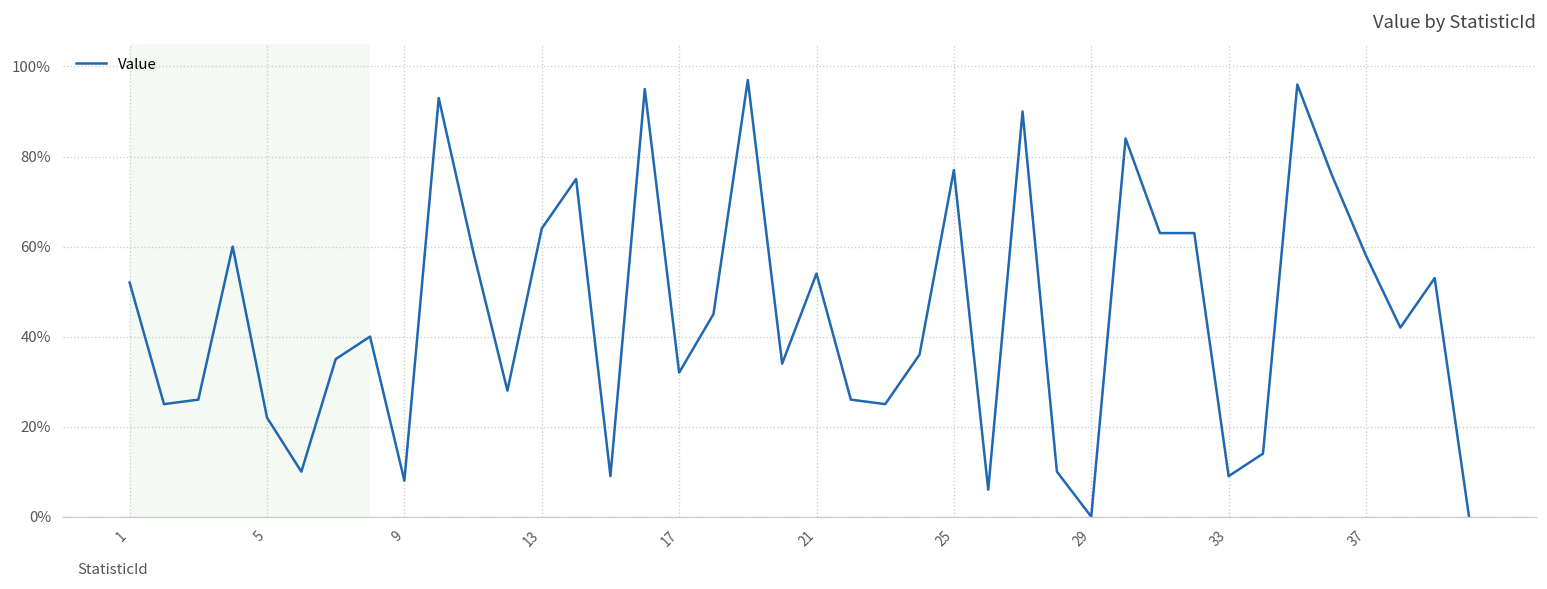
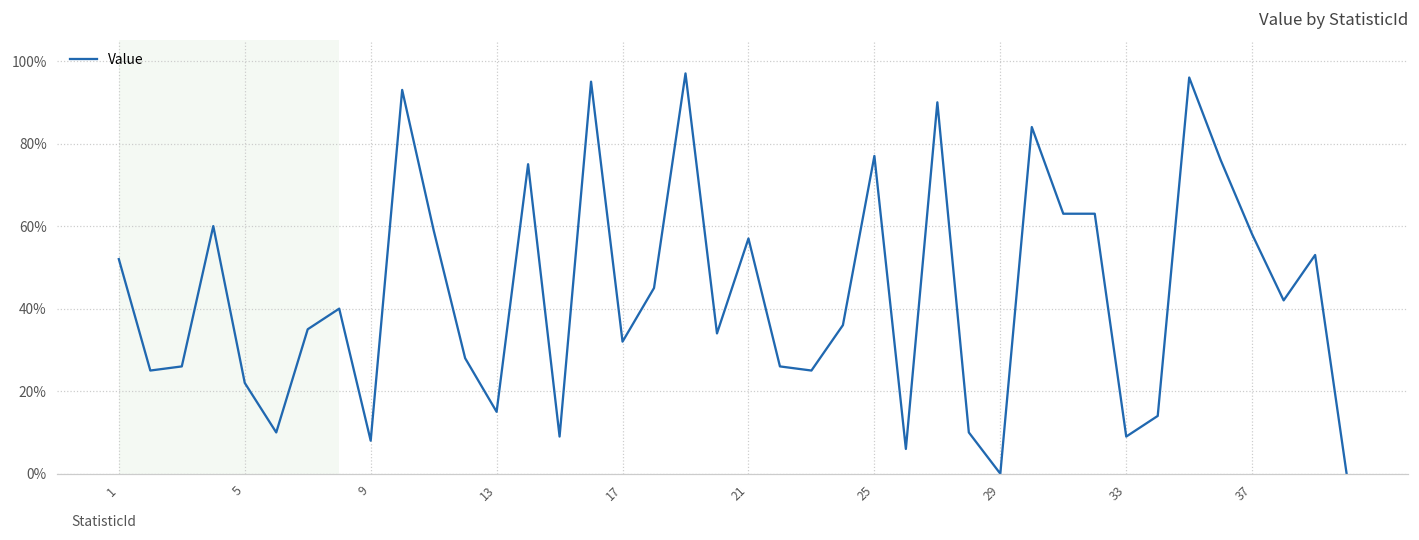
13: 64% -> 15%
21: 54% -> 57%
